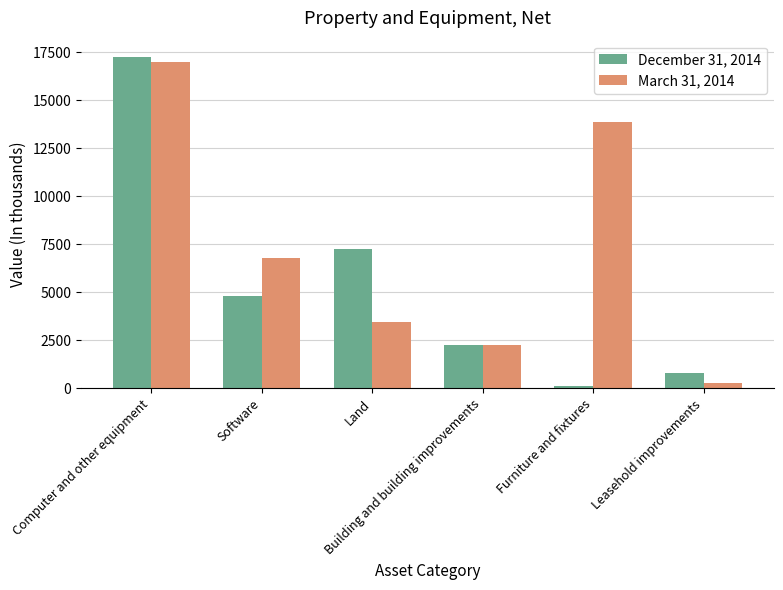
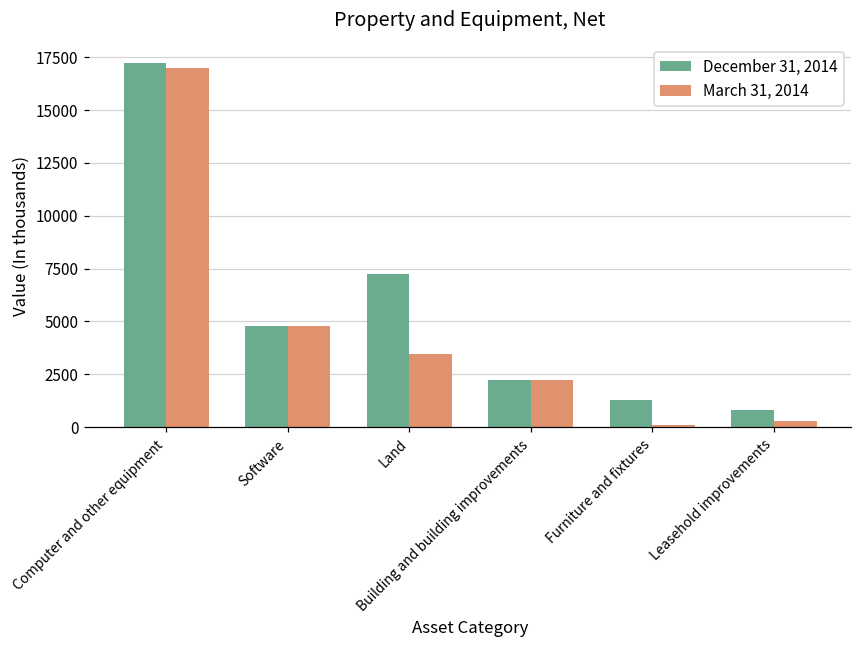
March 31, 2014, Software: 6800 -> 4800
December 31, 2014, Furniture and fixtures: 100 -> 1300
March 31, 2014, Furniture and fixtures: 13800 -> 100
